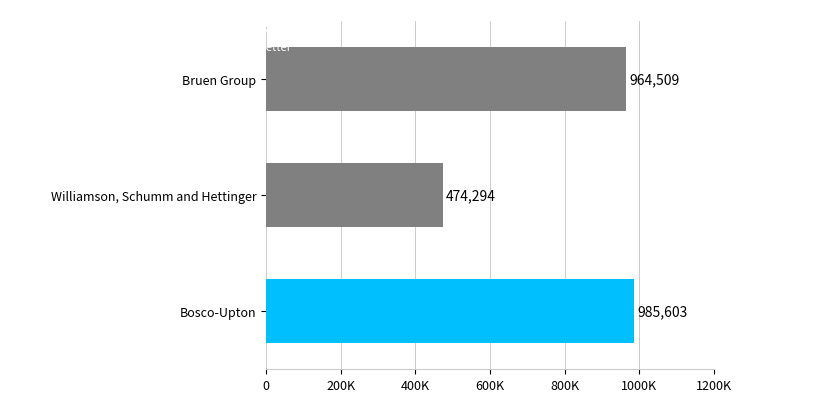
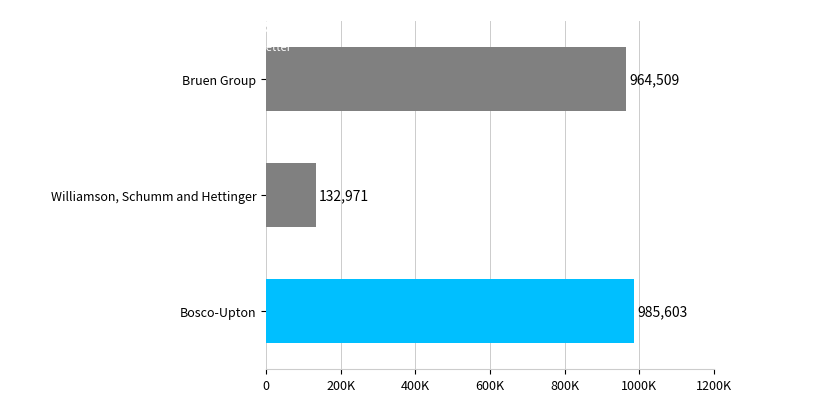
Williamson, Schumm and Hettinger: 474,294 -> 132,971
